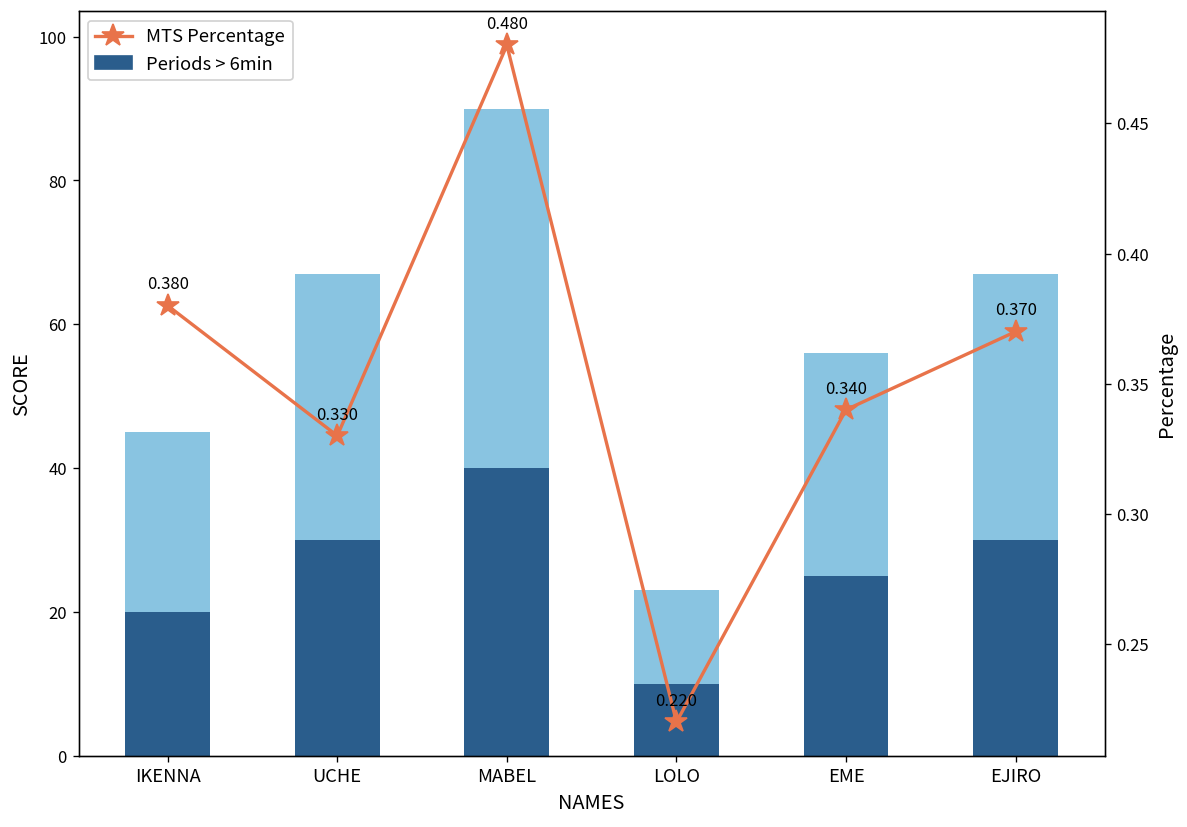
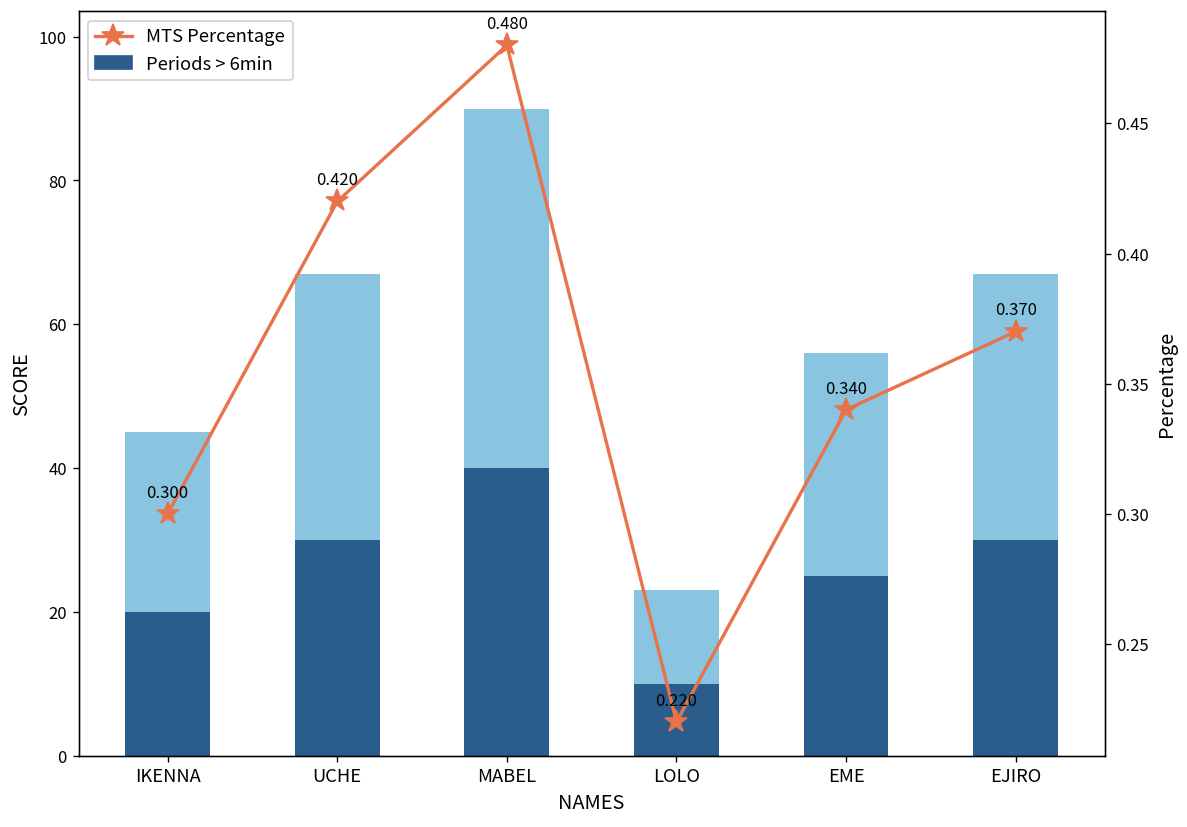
MTS Percentage, IKENNA: 0.380 -> 0.300
MTS Percentage, UCHE: 0.330 -> 0.420
